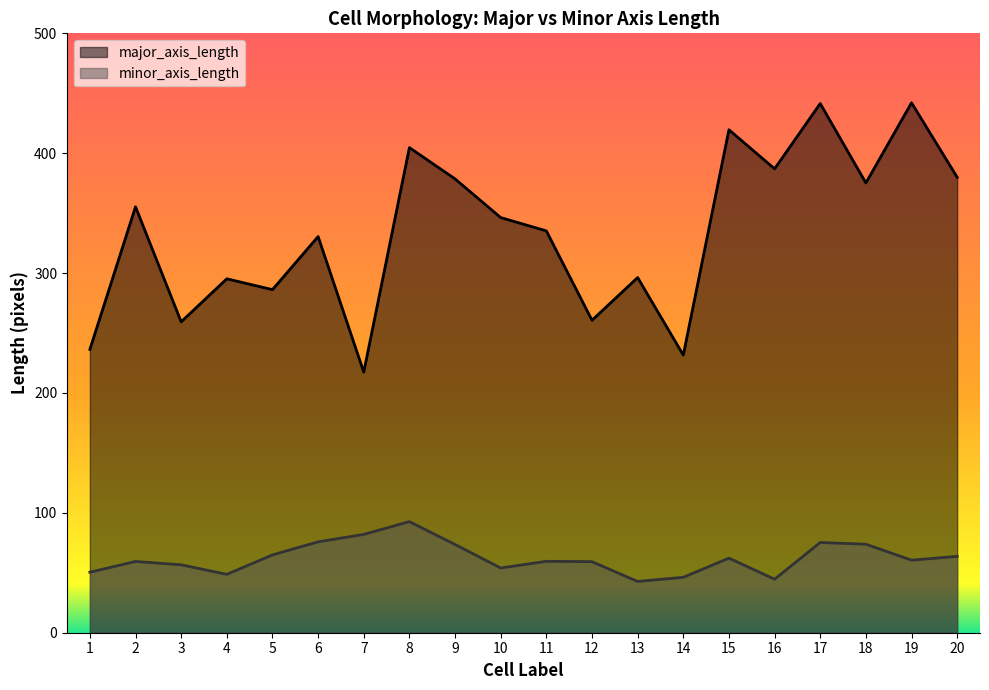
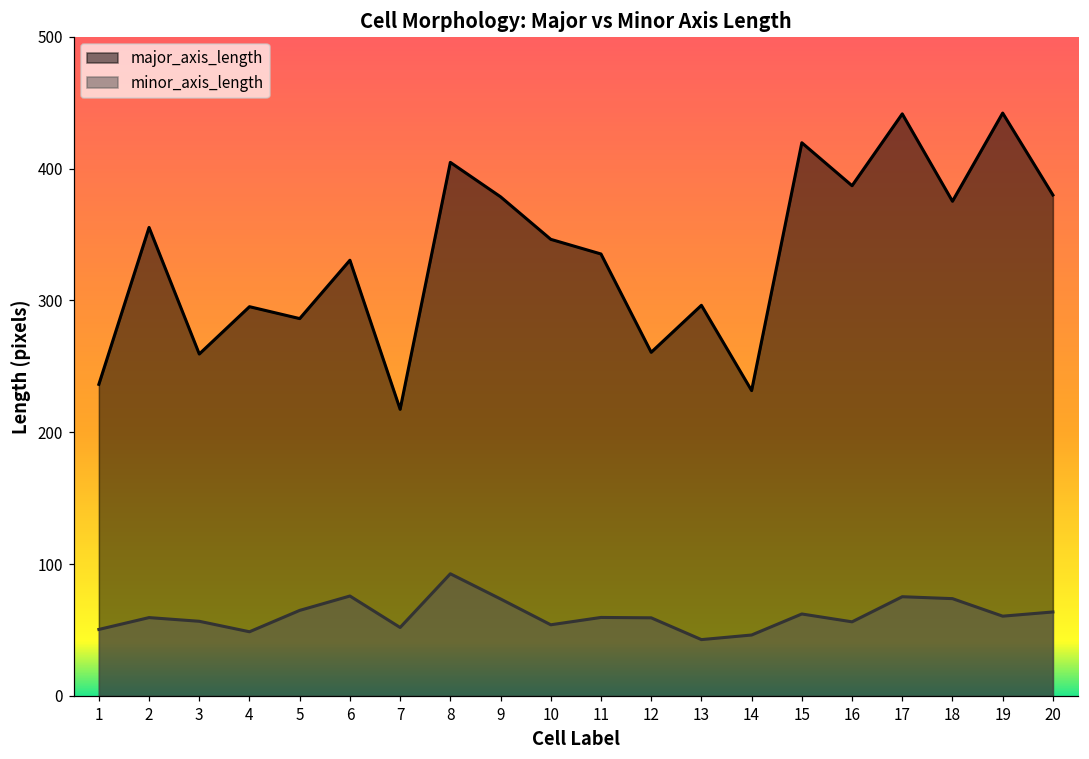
minor_axis_length, 7: 82 -> 52
minor_axis_length, 16: 45 -> 56
